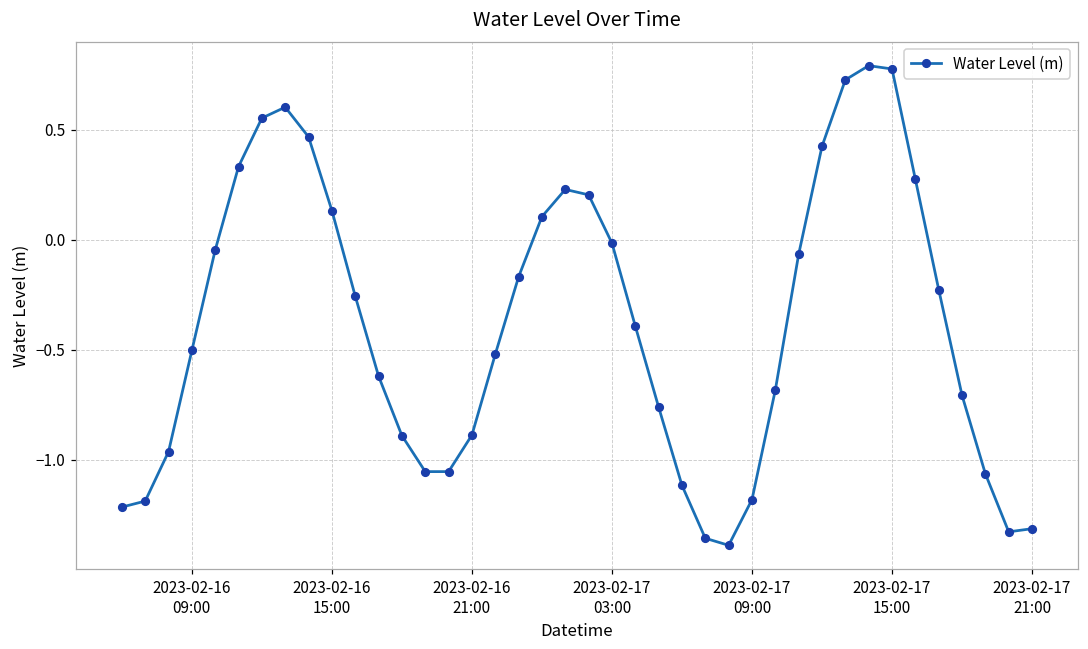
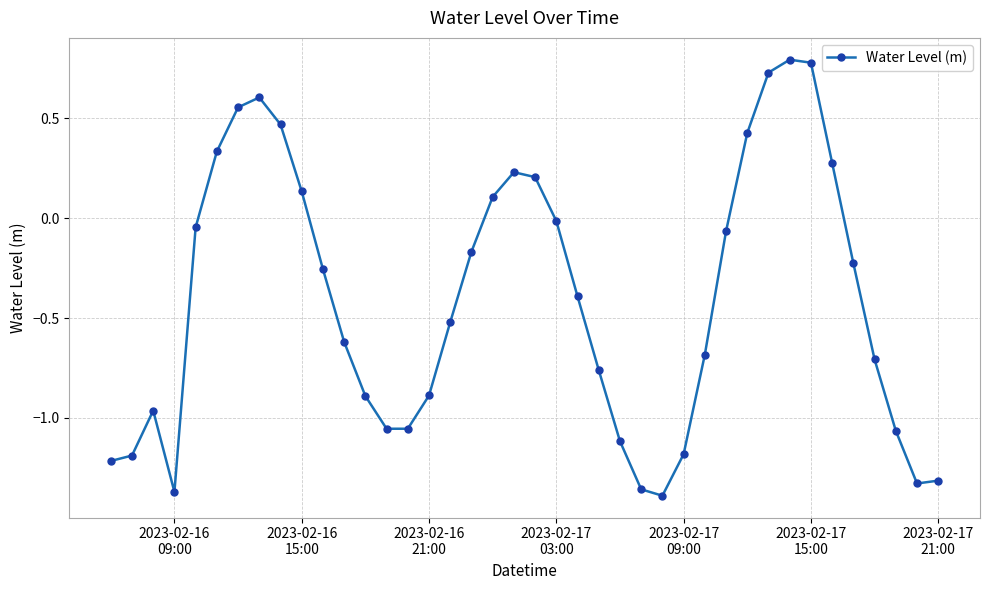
2023-02-16 09:00: -0.50 -> -1.37
